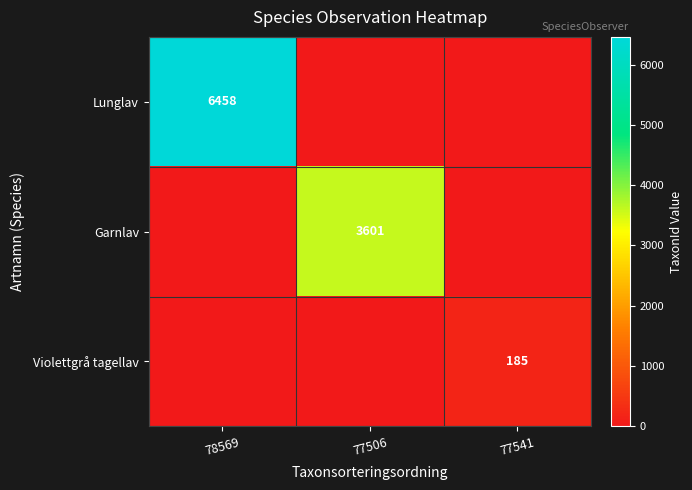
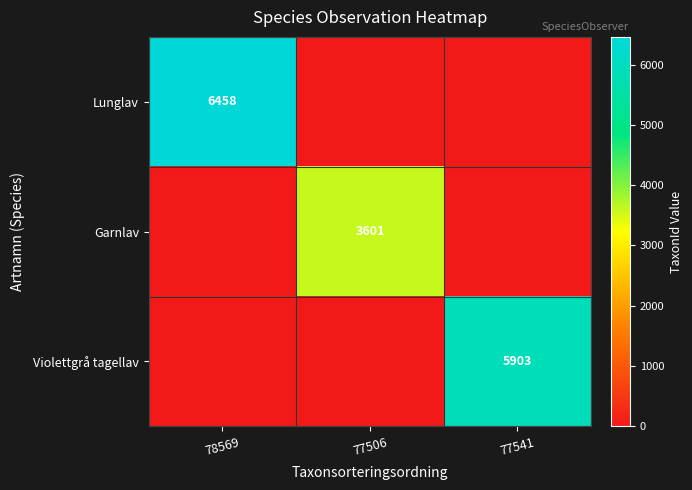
Violettgrå tagellav, 77541: 185 -> 5903
